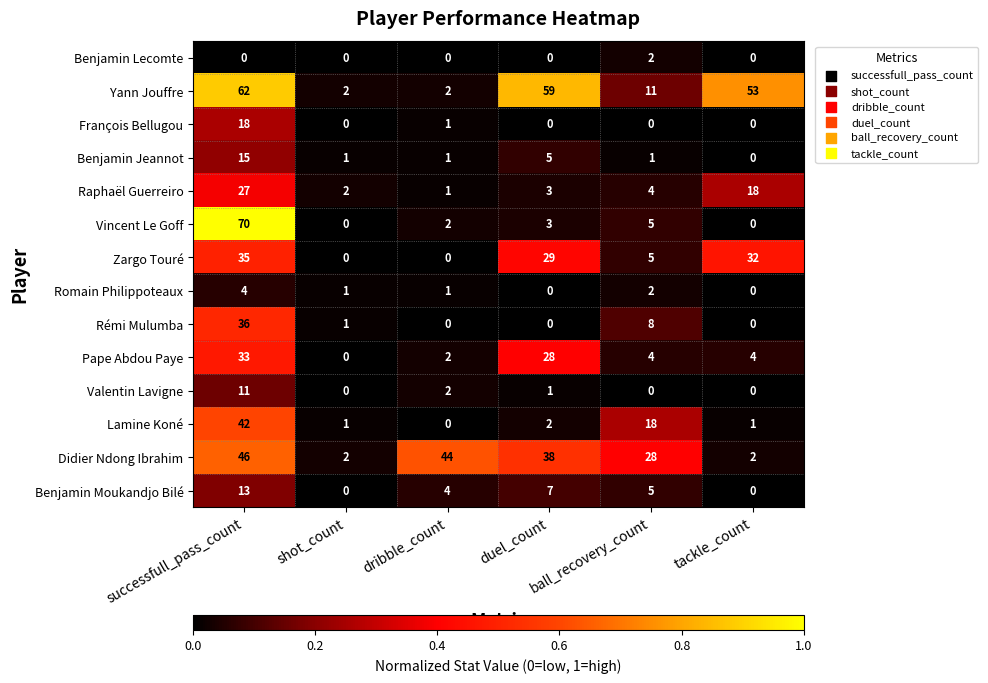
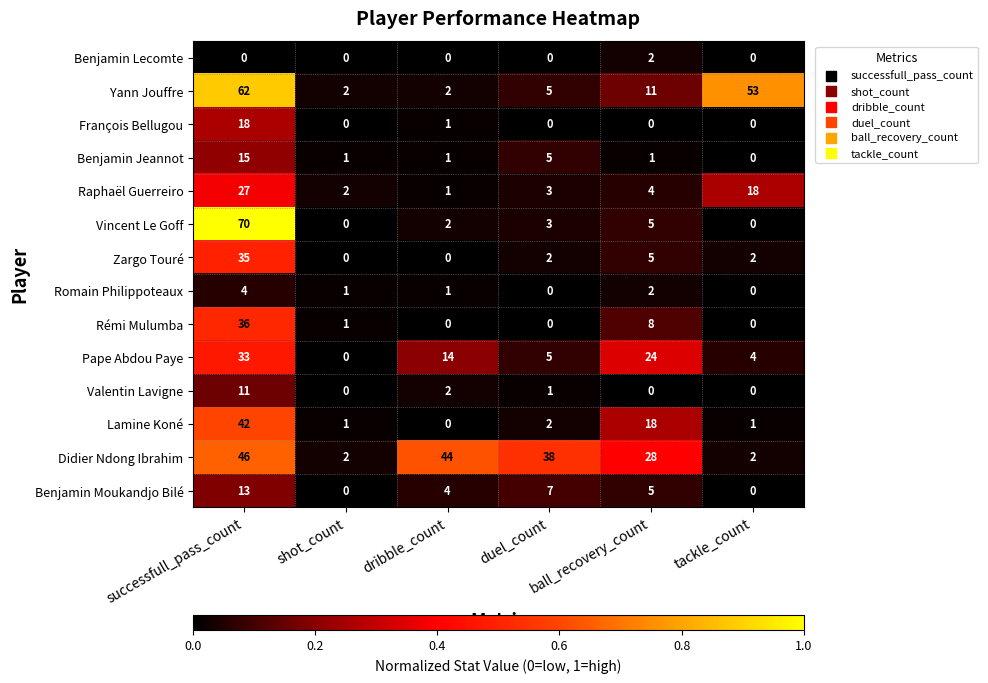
Yann Jouffre, duel_count: 59 -> 5
Zargo Touré, duel_count: 29 -> 2
Zargo Touré, tackle_count: 32 -> 2
Pape Abdou Paye, dribble_count: 2 -> 14
Pape Abdou Paye, duel_count: 28 -> 5
Pape Abdou Paye, ball_recovery_count: 4 -> 24
